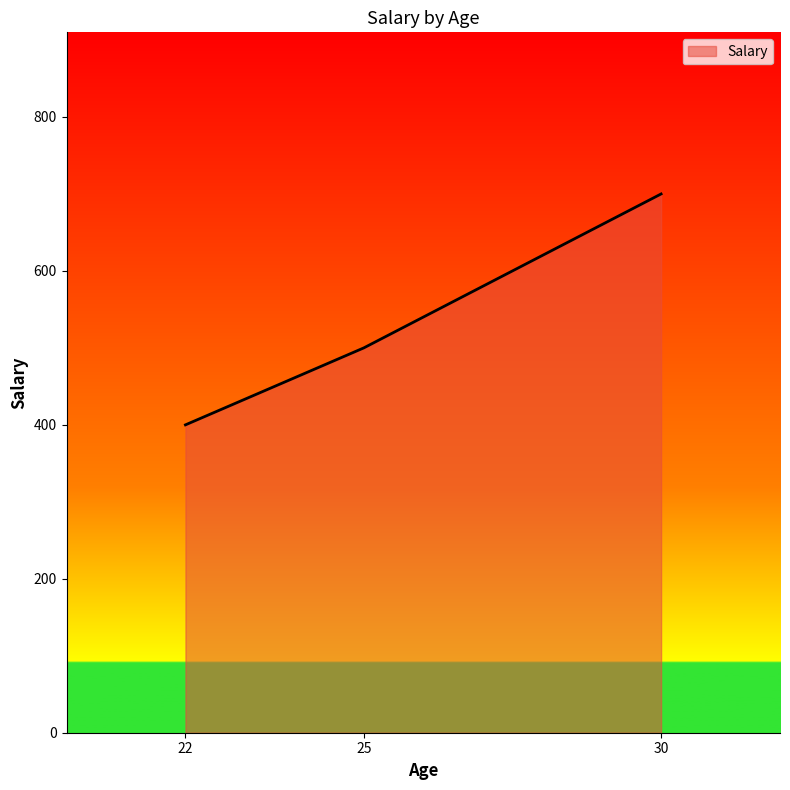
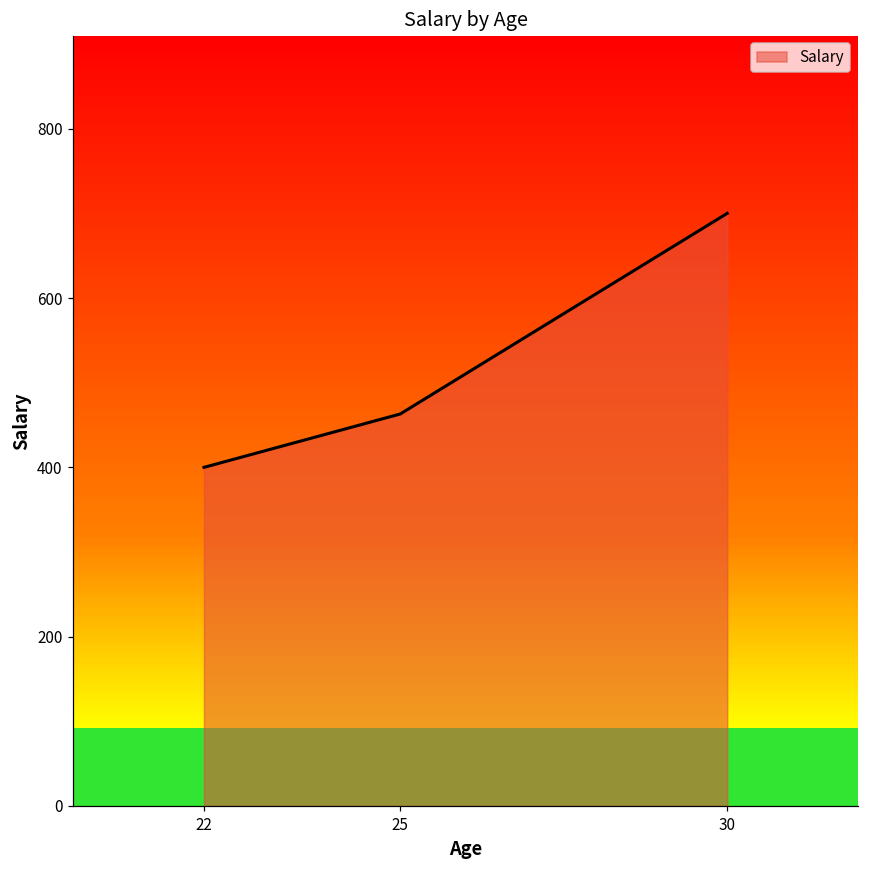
25: 500 -> 460
